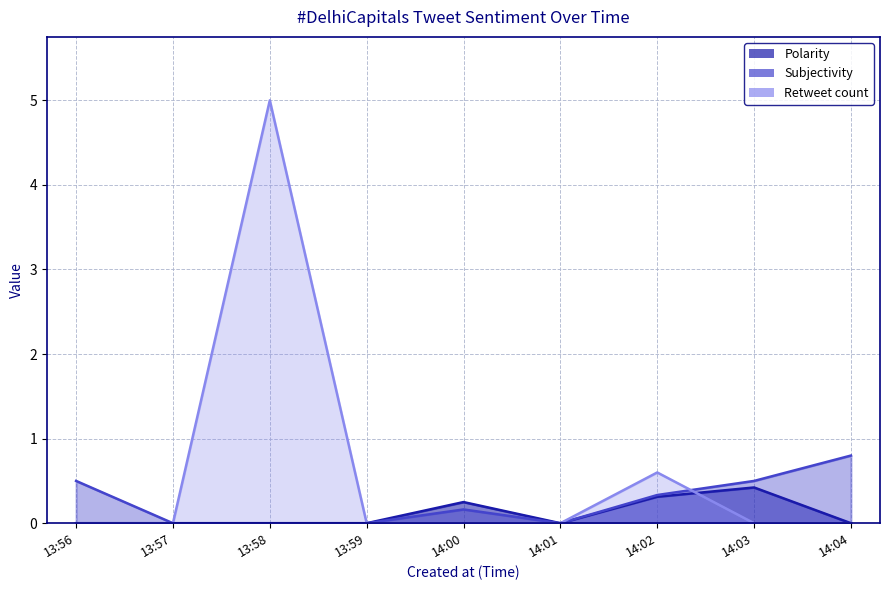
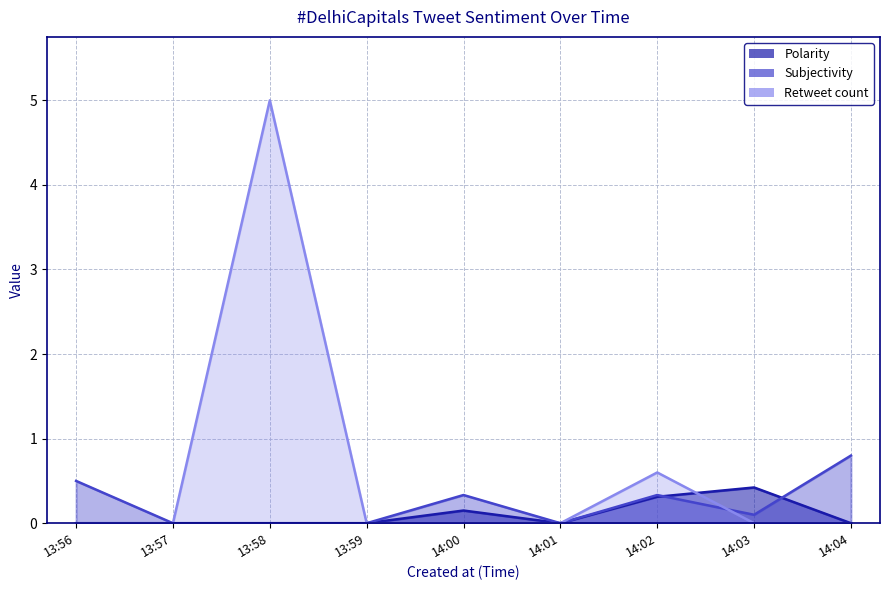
Polarity, 14:00: 0.3 -> 0.2
Subjectivity, 14:00: 0.2 -> 0.3
Subjectivity, 14:03: 0.5 -> 0.1
